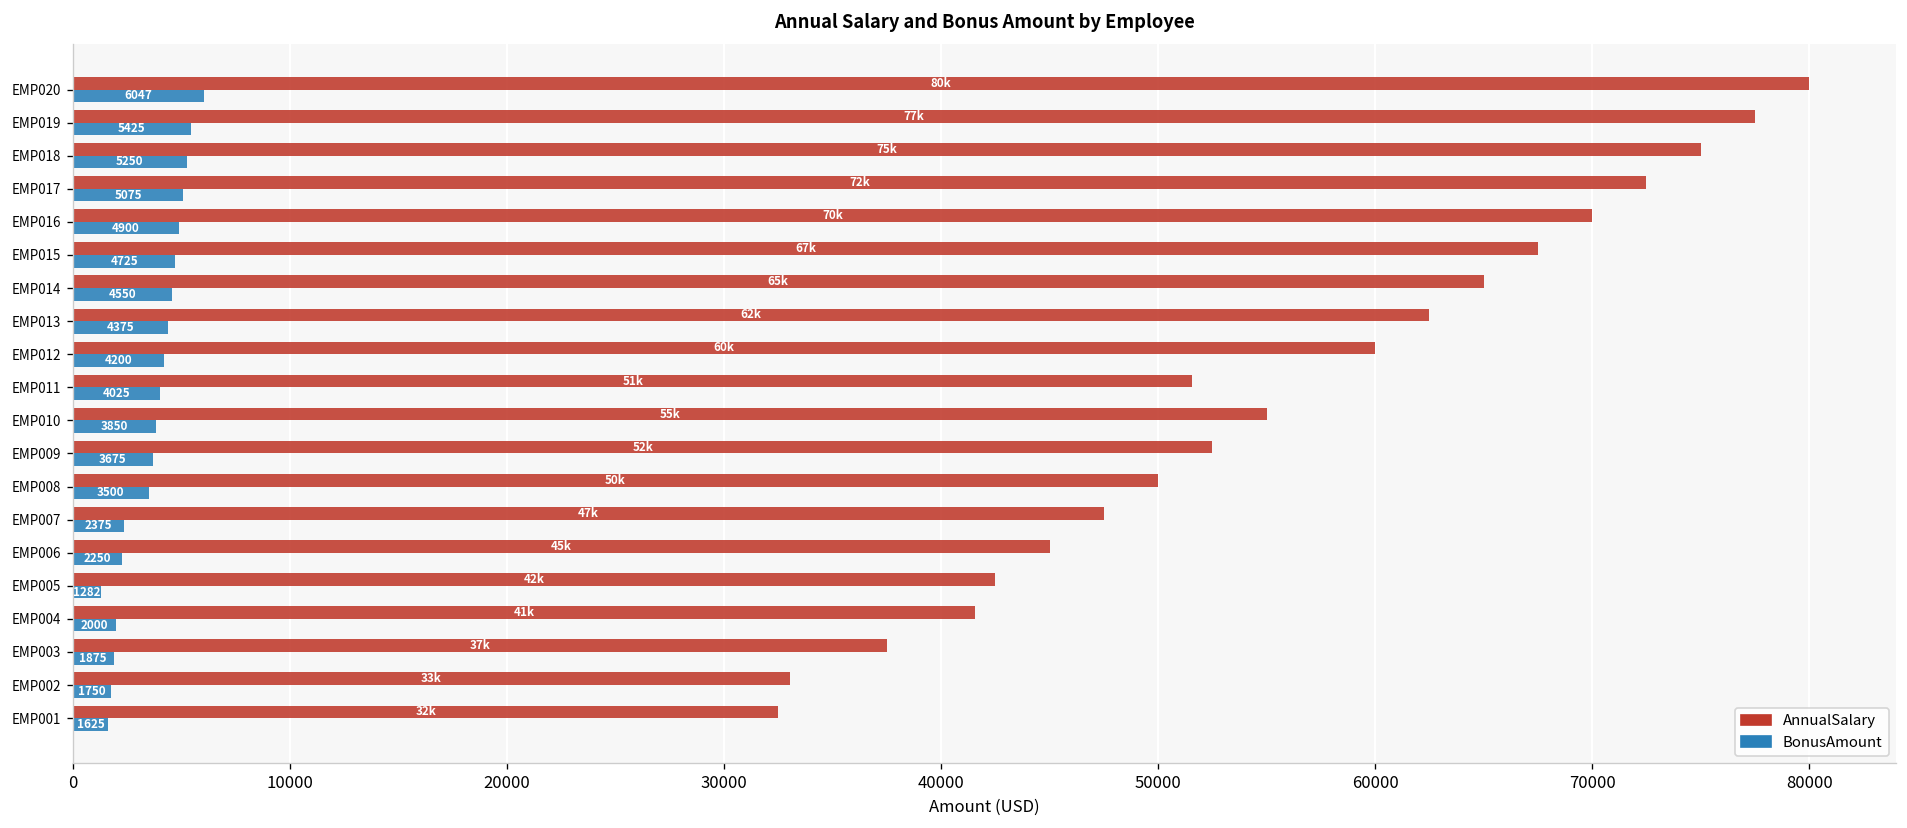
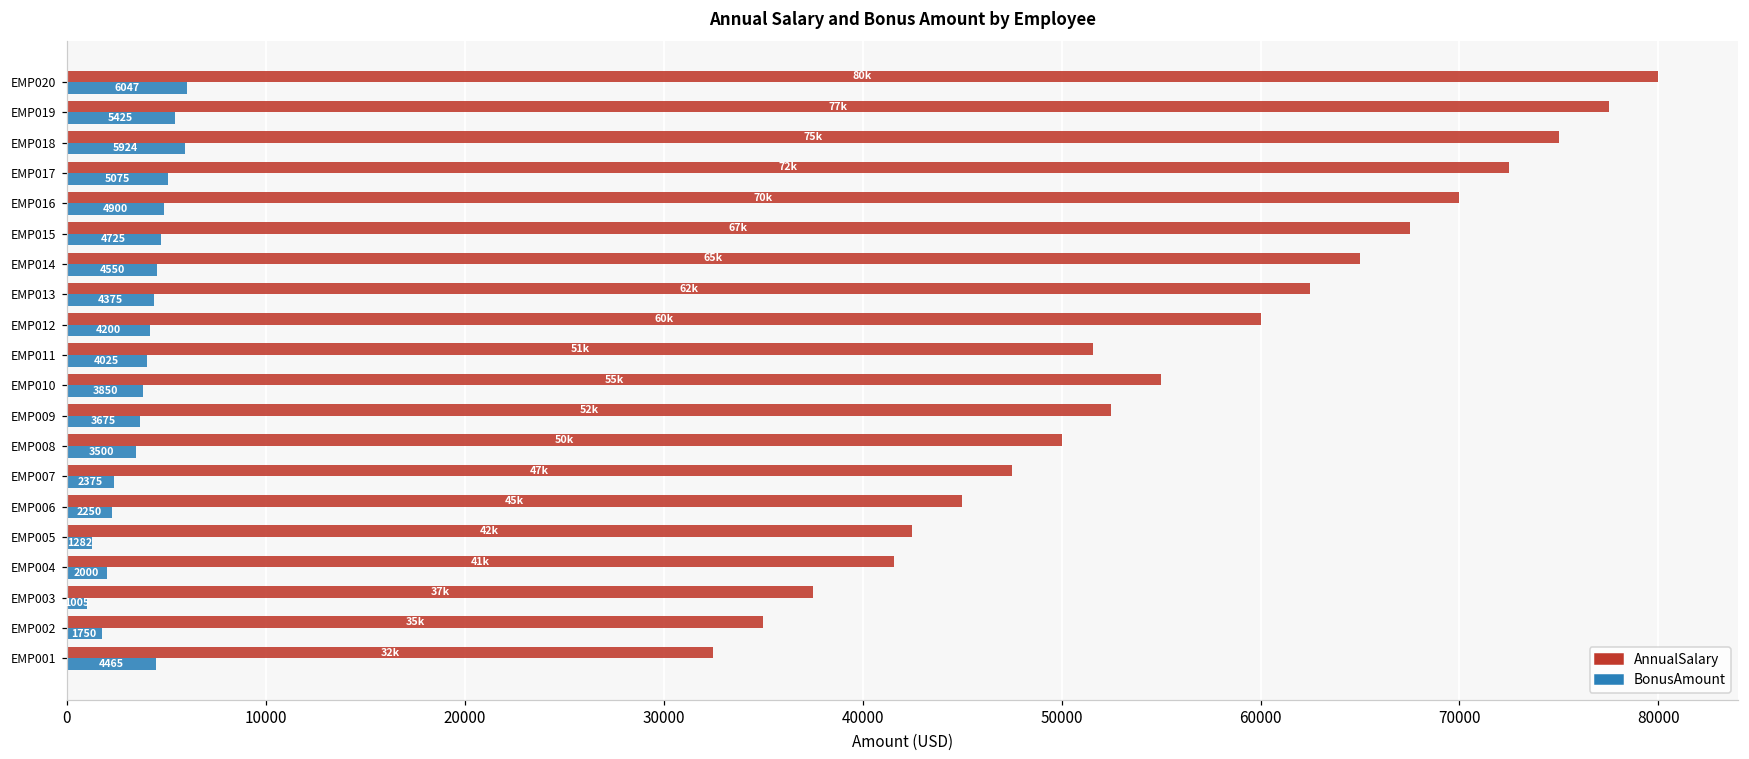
BonusAmount, EMP018: 5250 -> 5924
BonusAmount, EMP003: 1875 -> 1005
AnnualSalary, EMP002: 33k -> 35k
BonusAmount, EMP001: 1625 -> 4465
